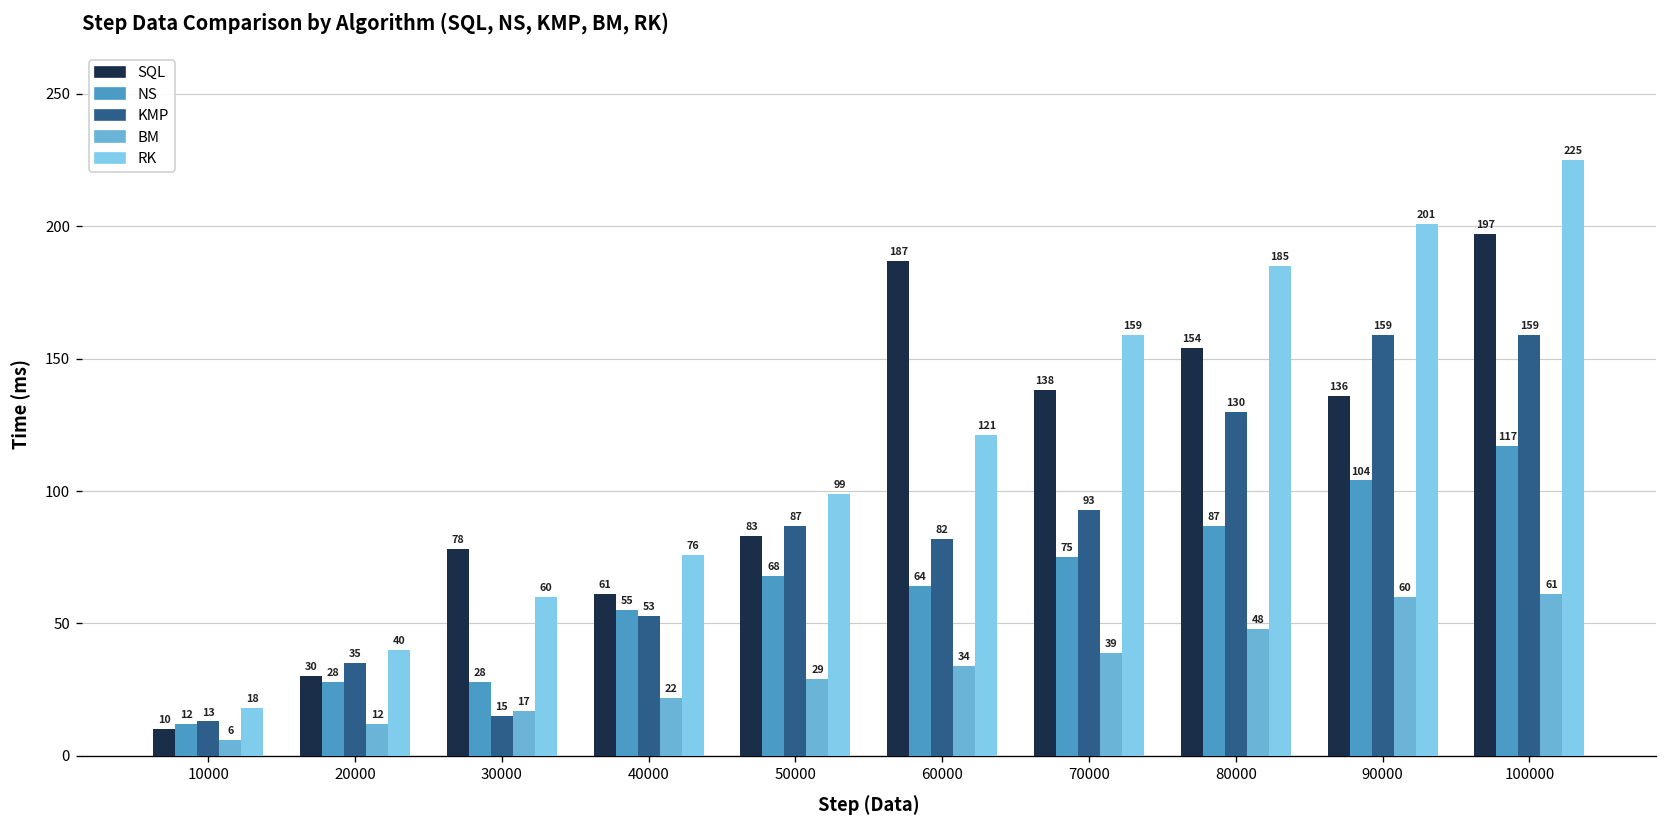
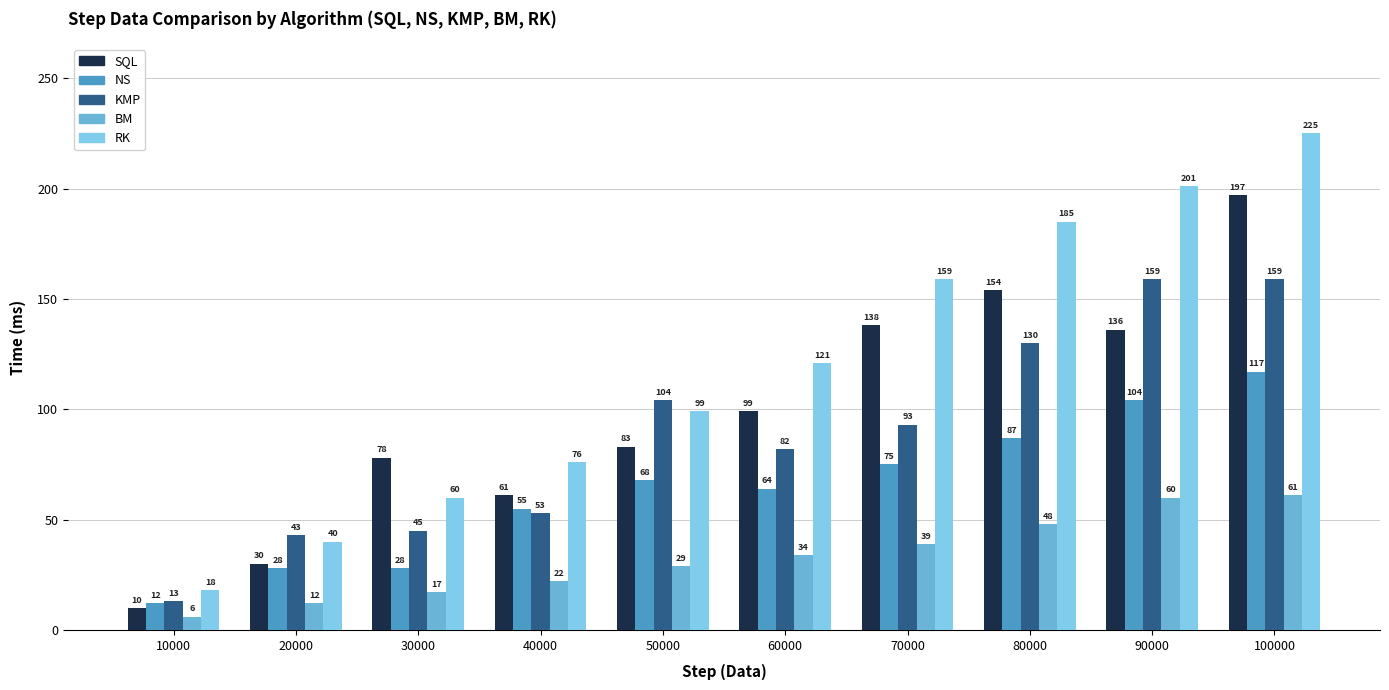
KMP, 20000: 35 -> 43
KMP, 30000: 15 -> 45
KMP, 50000: 87 -> 104
SQL, 60000: 187 -> 99
